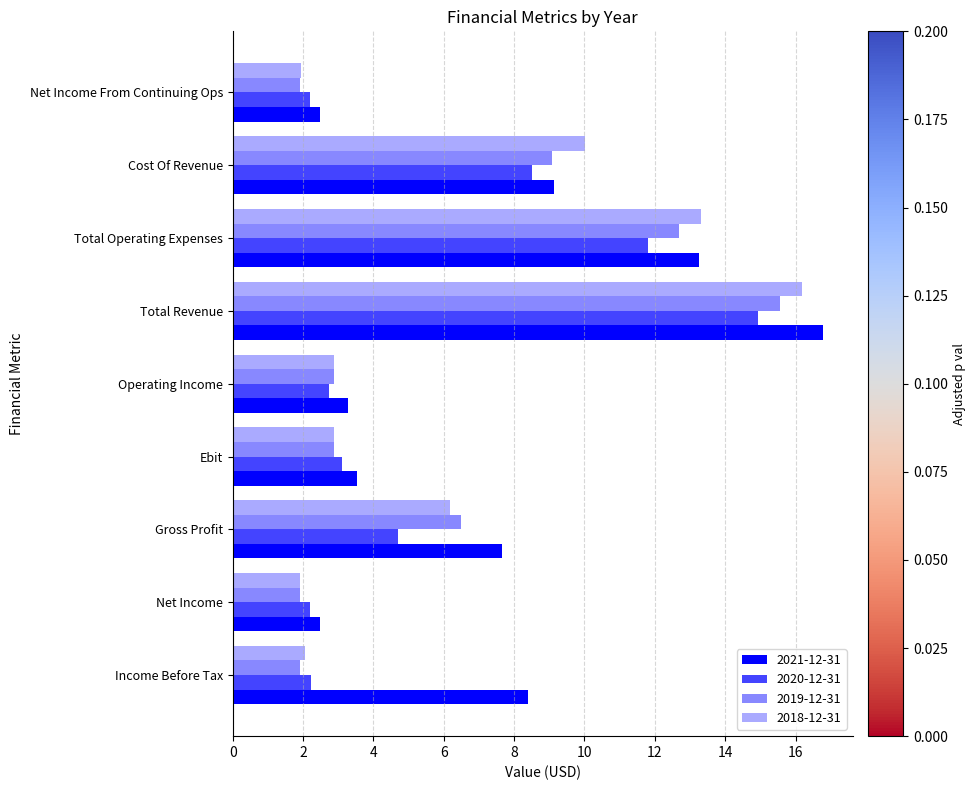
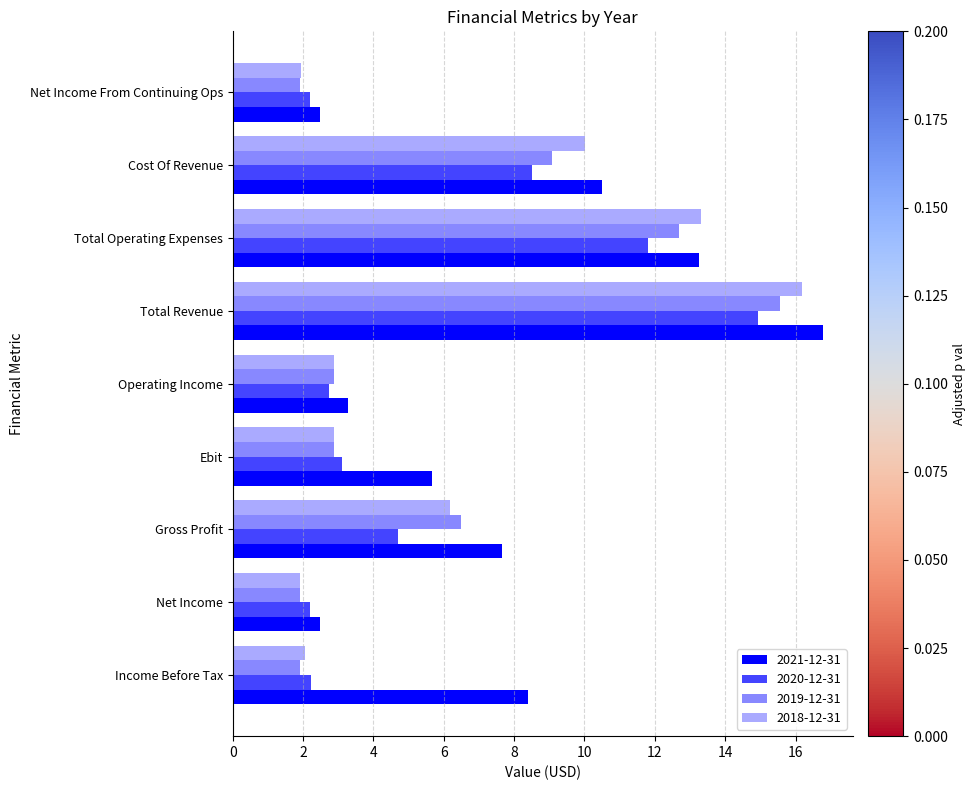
2021-12-31, Cost Of Revenue: 9.1 -> 10.5
2021-12-31, Ebit: 3.5 -> 5.7
